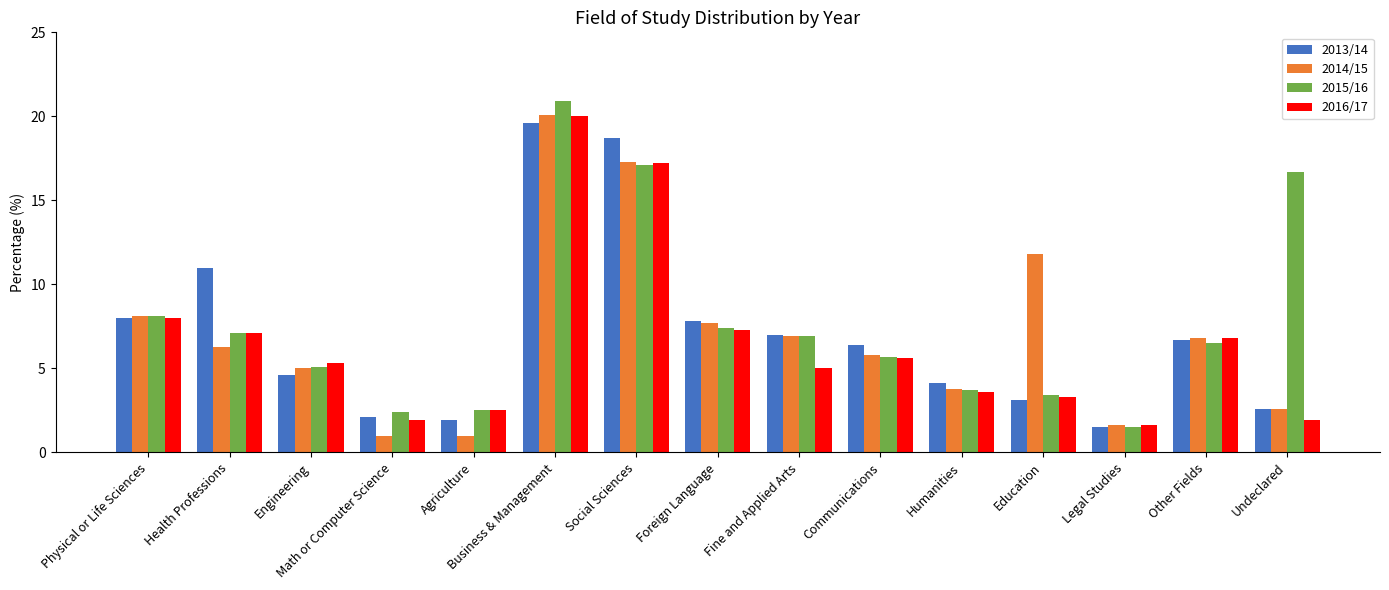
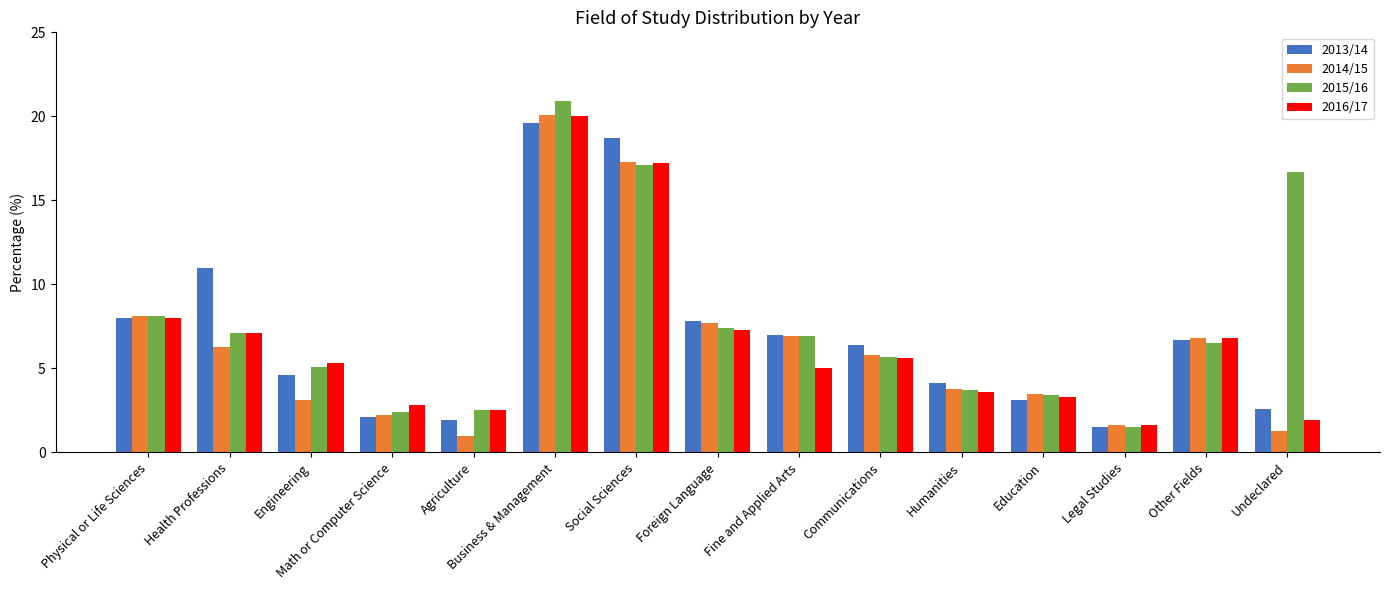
2014/15, Engineering: 5.0 -> 3.1
2014/15, Math or Computer Science: 1.0 -> 2.2
2016/17, Math or Computer Science: 1.9 -> 2.8
2014/15, Education: 11.8 -> 3.5
2014/15, Undeclared: 2.6 -> 1.3
